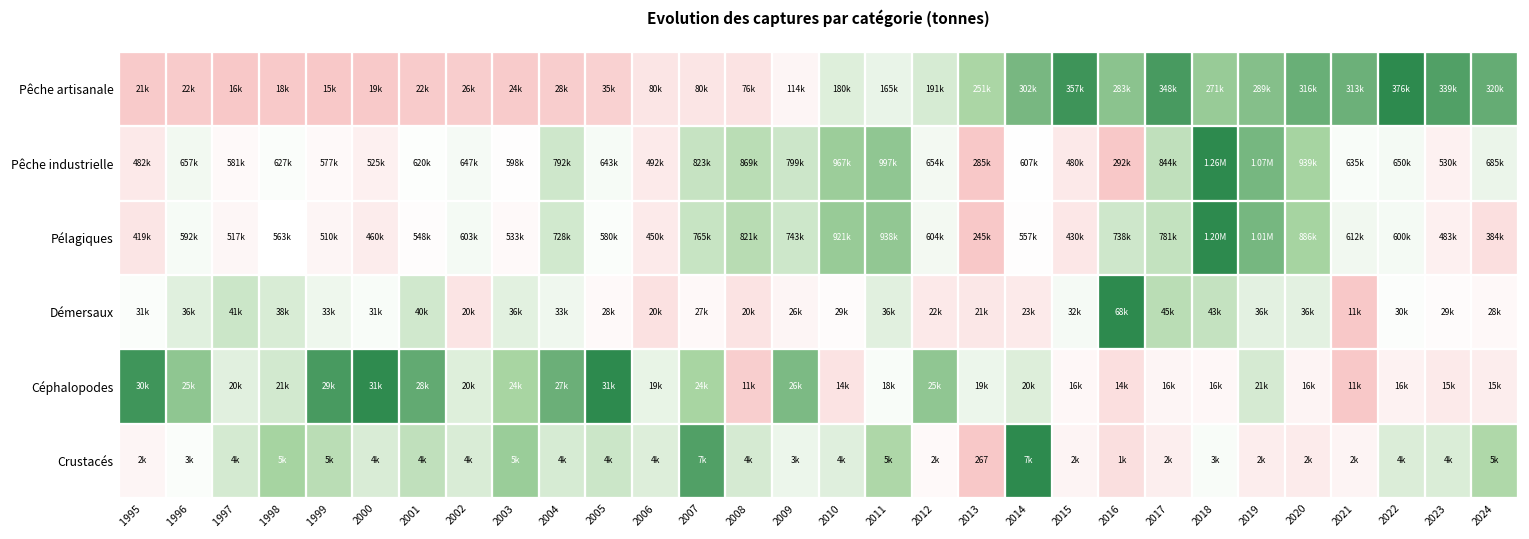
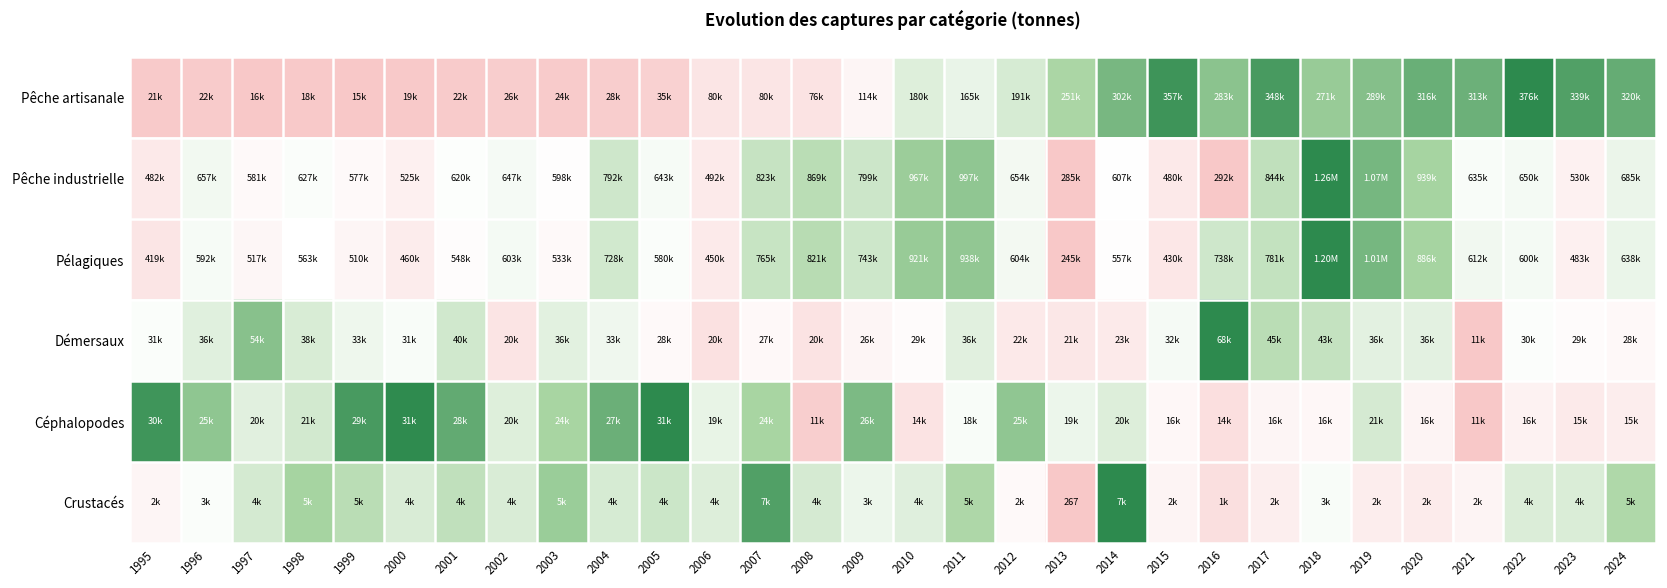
Pélagiques, 2024: 384k -> 638k
Démersaux, 1997: 41k -> 54k
